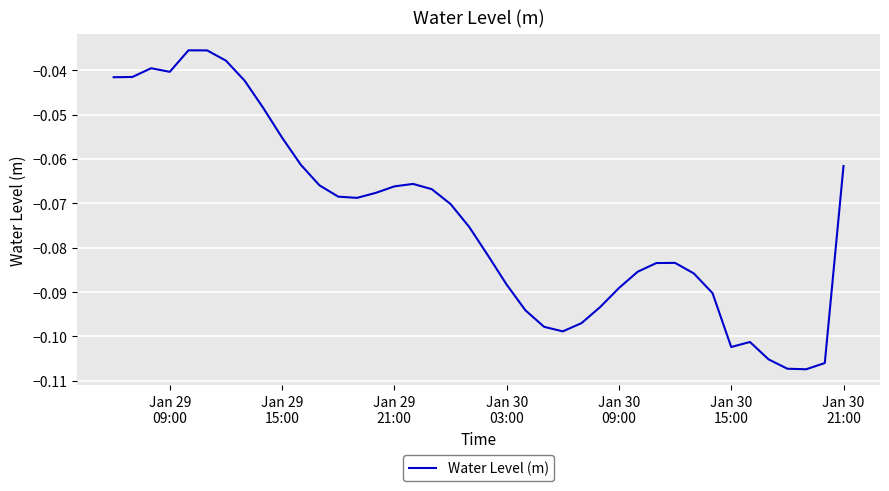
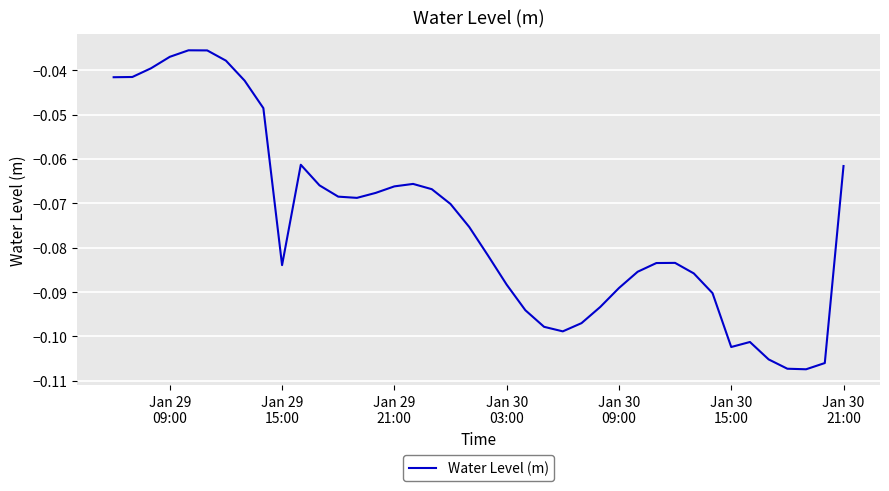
Jan 29 09:00: -0.040 -> -0.037
Jan 29 15:00: -0.055 -> -0.084
